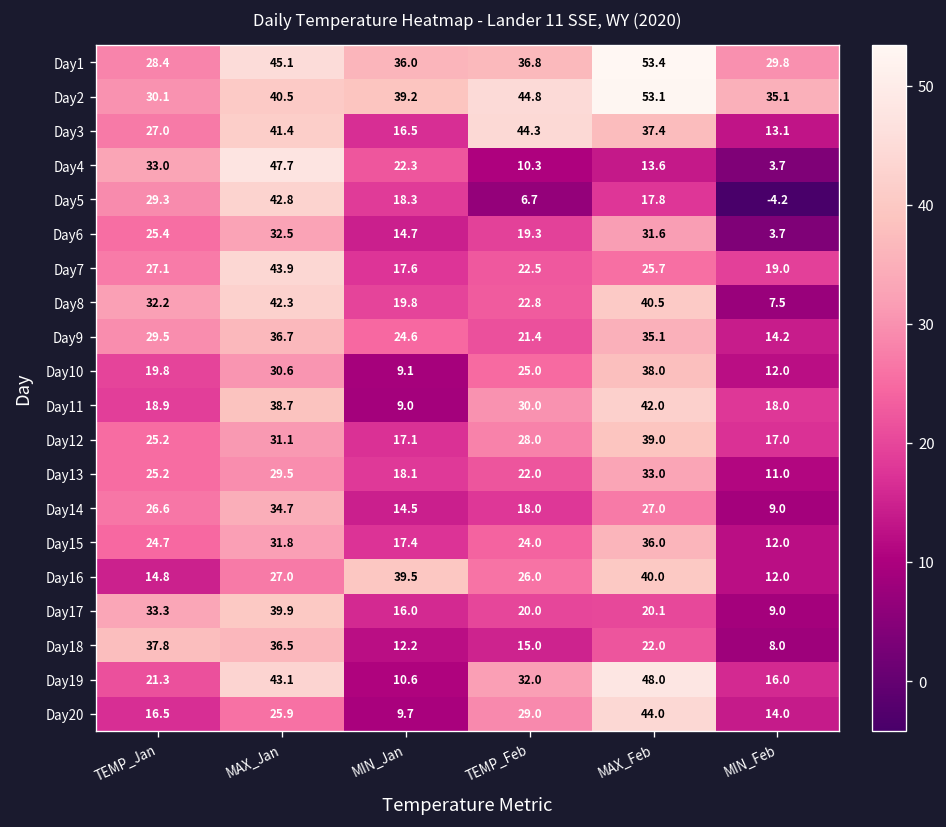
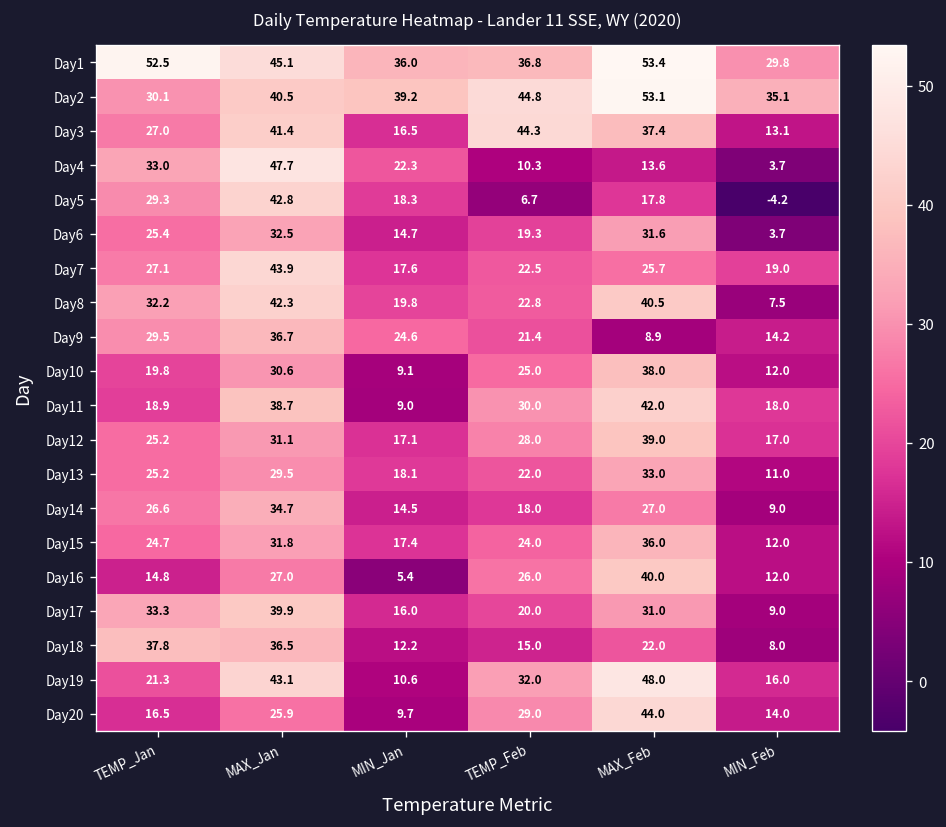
Day1, TEMP_Jan: 28.4 -> 52.5
Day9, MAX_Feb: 35.1 -> 8.9
Day16, MIN_Jan: 39.5 -> 5.4
Day17, MAX_Feb: 20.1 -> 31.0
